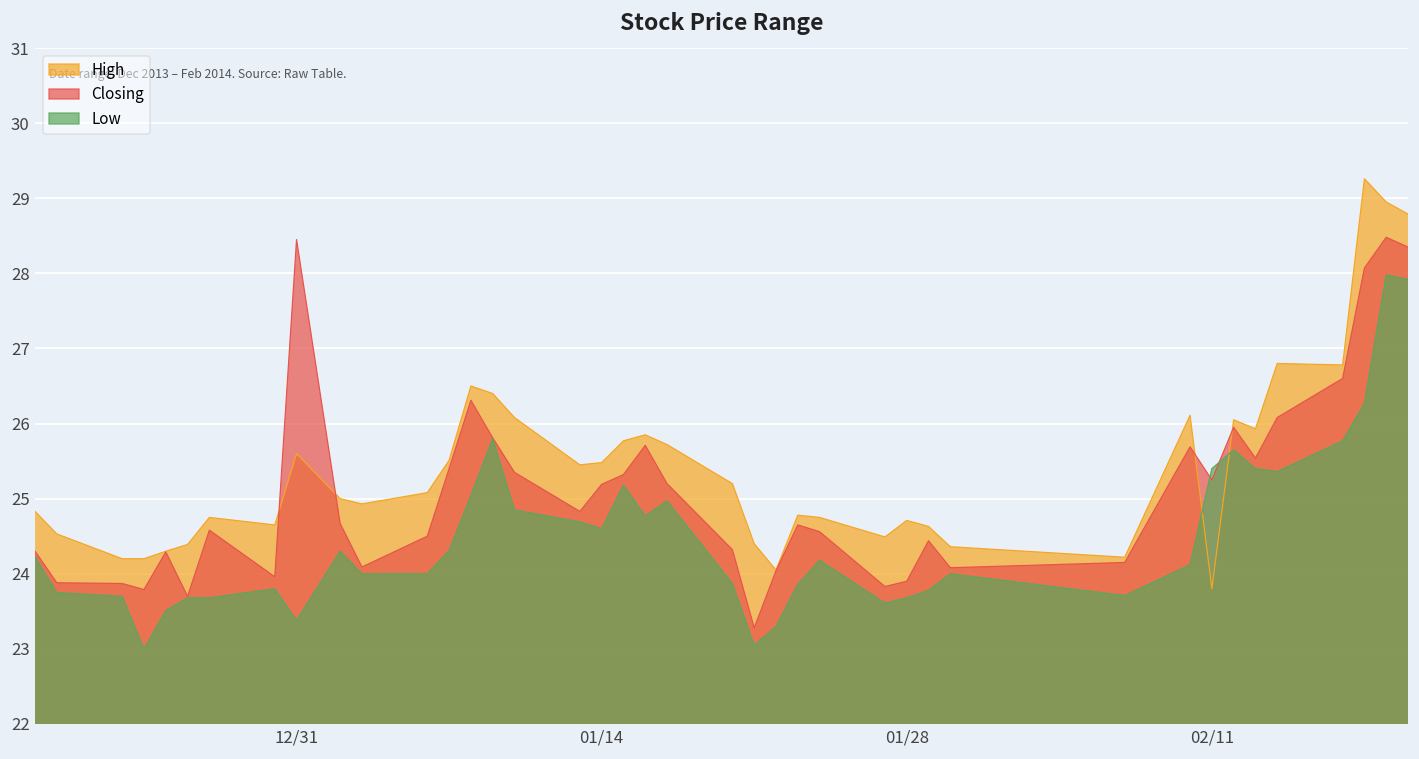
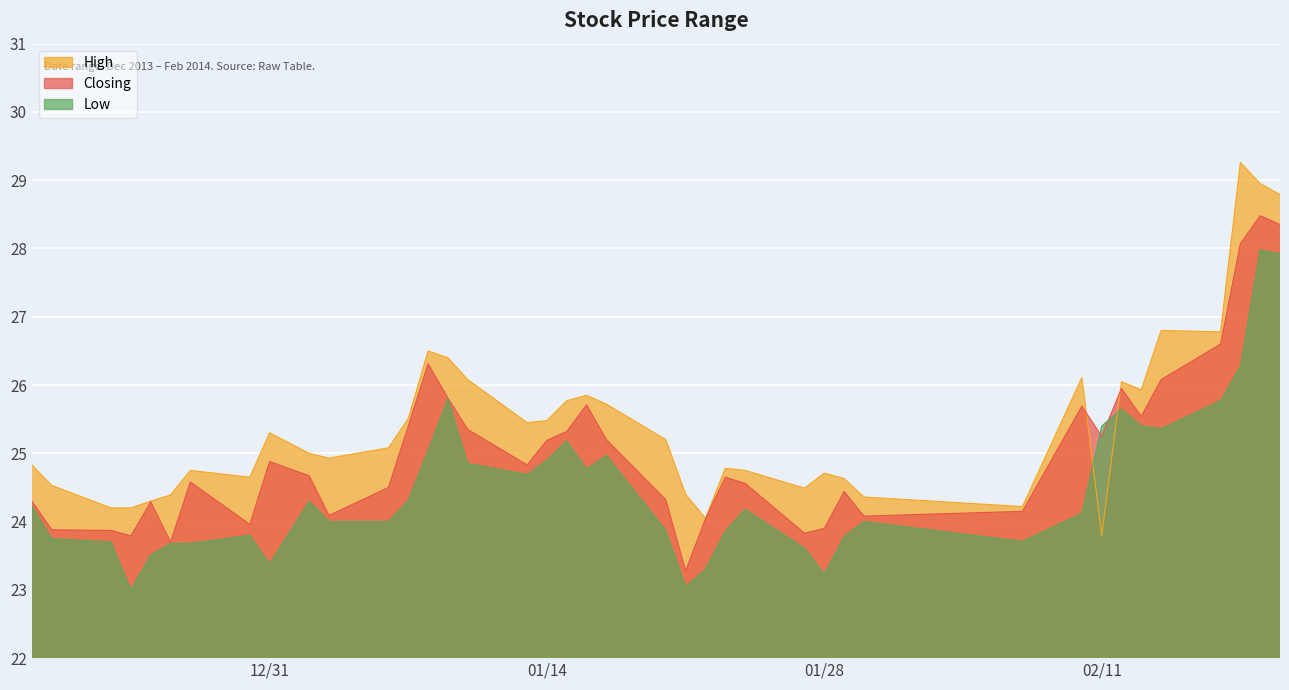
High, 12/31: 25.6 -> 25.3
Closing, 12/31: 28.5 -> 24.9
Low, 01/14: 24.6 -> 24.9
Low, 01/28: 23.7 -> 23.2
